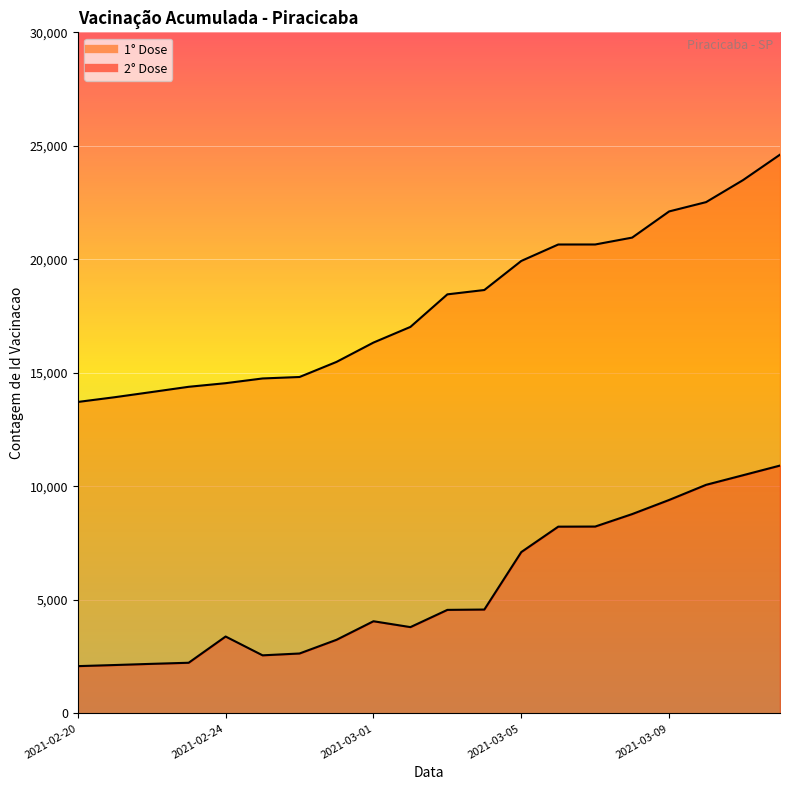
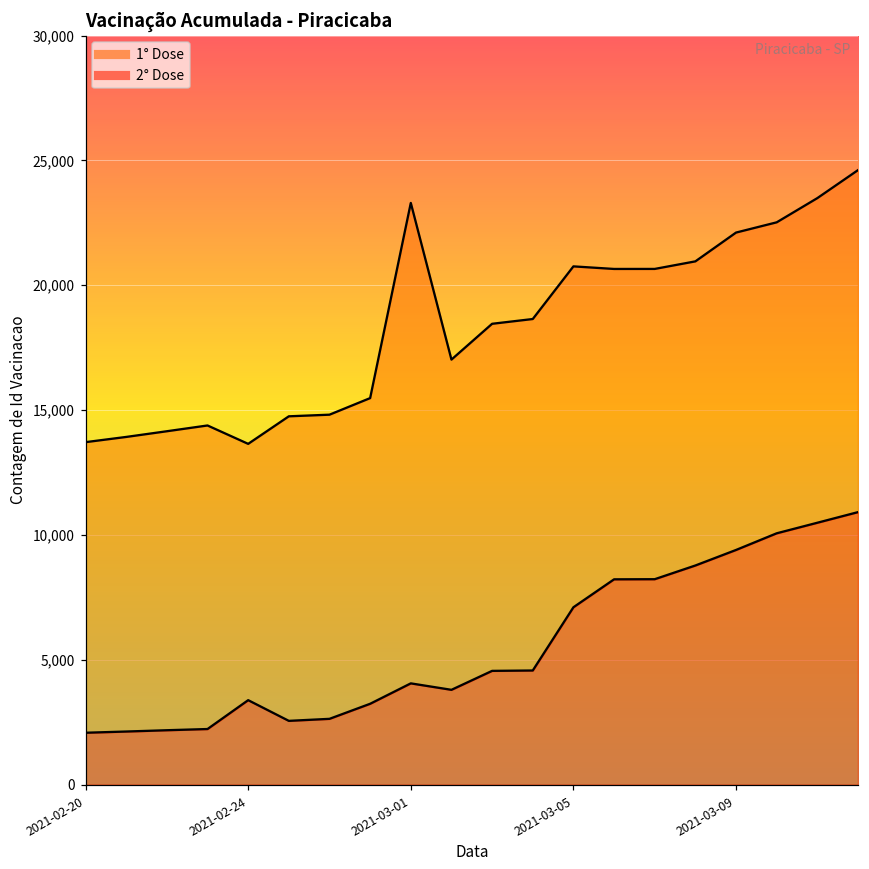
1° Dose, 2021-02-24: 14,500 -> 13,600
1° Dose, 2021-03-01: 16,300 -> 23,300
1° Dose, 2021-03-05: 19,900 -> 20,800
